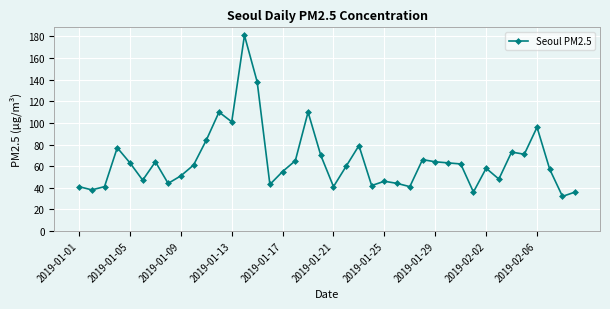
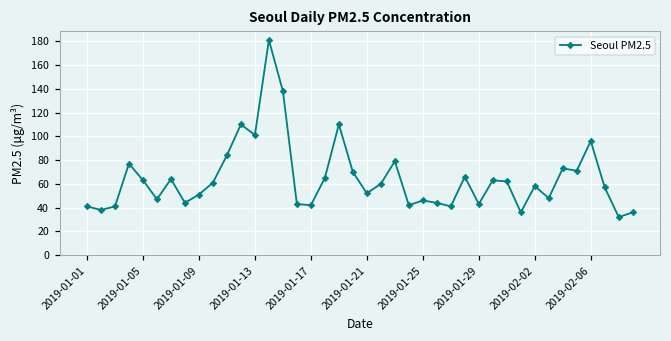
2019-01-17: 55 -> 42
2019-01-21: 41 -> 52
2019-01-29: 64 -> 43
